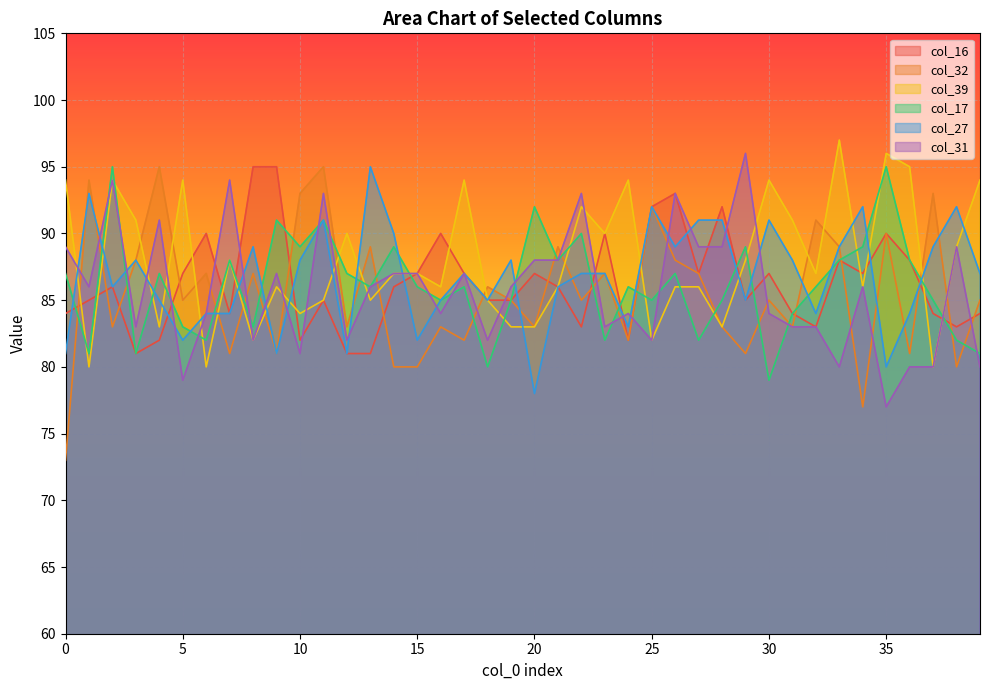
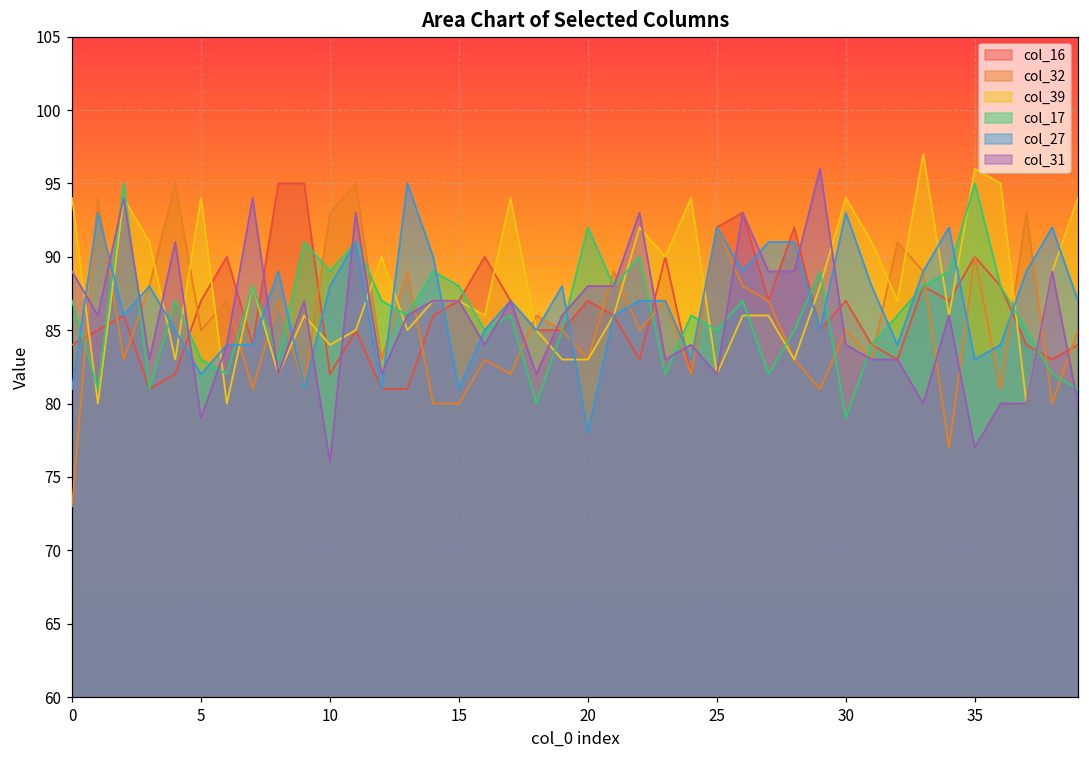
col_31, 10: 81 -> 76
col_17, 15: 86 -> 88
col_27, 15: 82 -> 81
col_27, 30: 91 -> 93
col_27, 35: 80 -> 83
